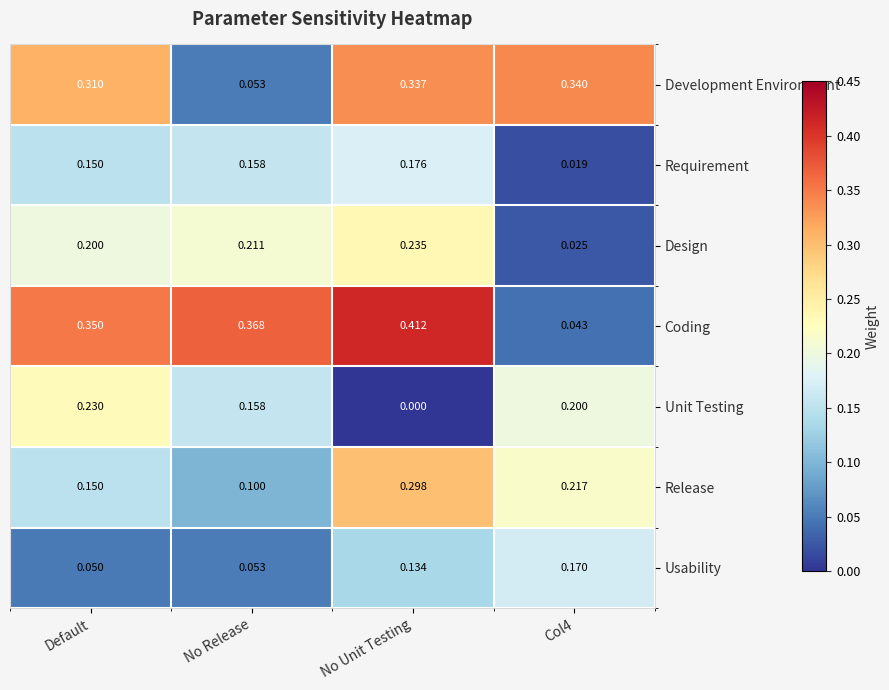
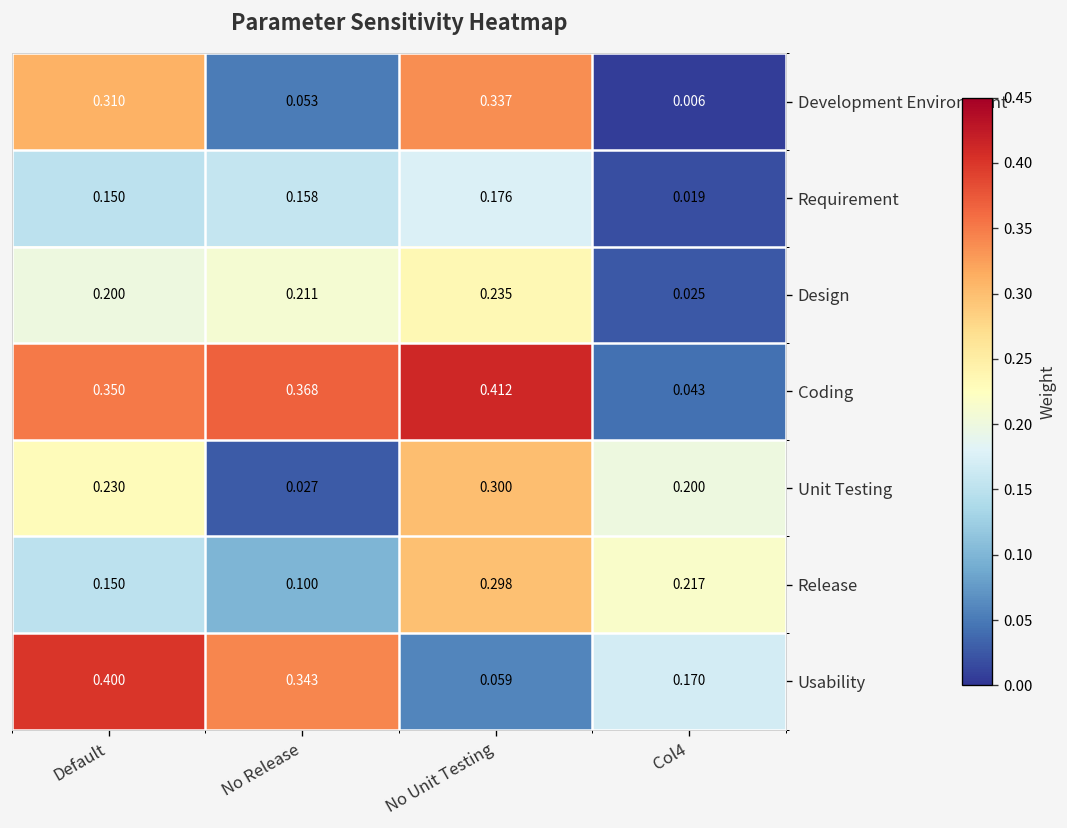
Development Environment, Col4: 0.340 -> 0.006
Unit Testing, No Release: 0.158 -> 0.027
Unit Testing, No Unit Testing: 0.000 -> 0.300
Usability, Default: 0.050 -> 0.400
Usability, No Release: 0.053 -> 0.343
Usability, No Unit Testing: 0.134 -> 0.059
